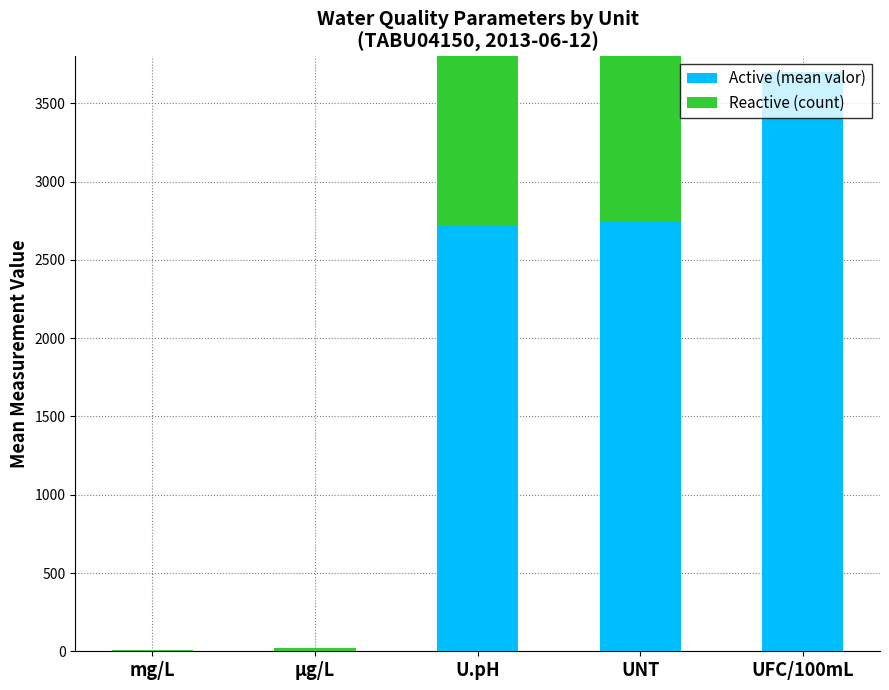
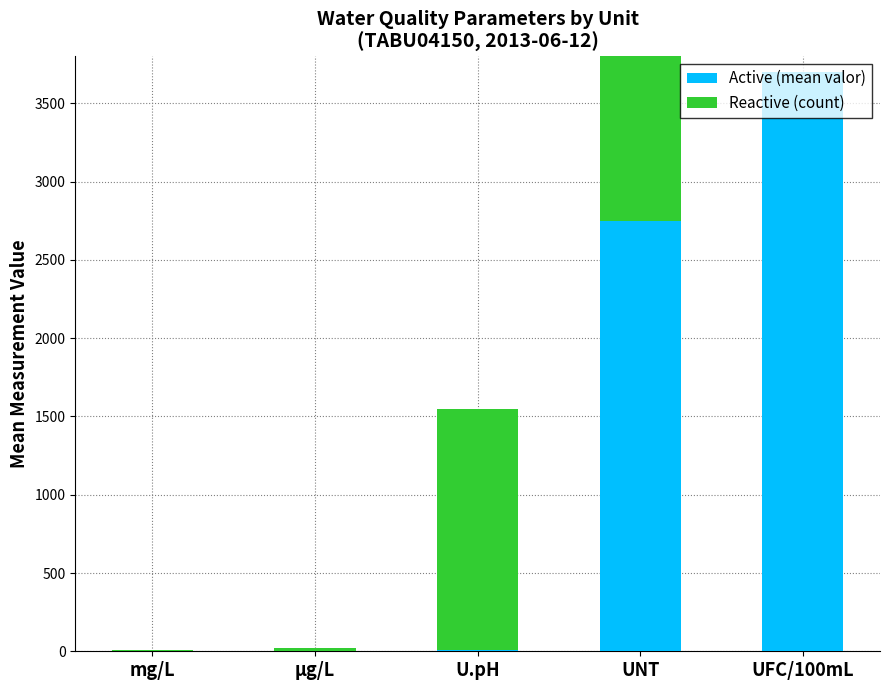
Active (mean valor), U.pH: 2720 -> 10
